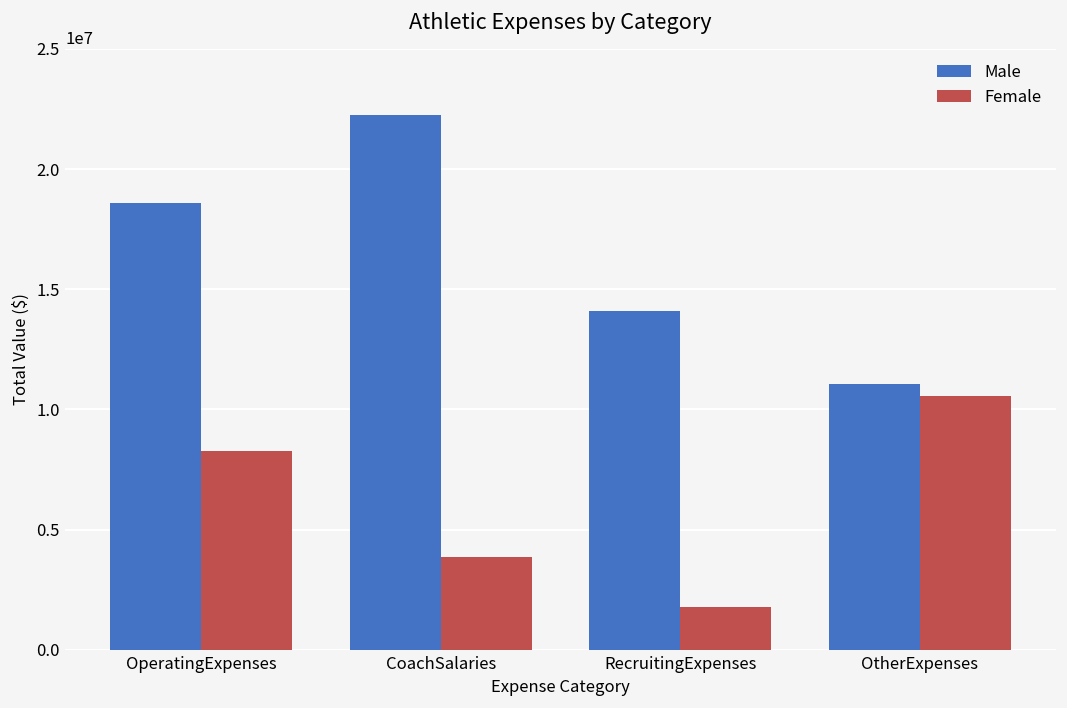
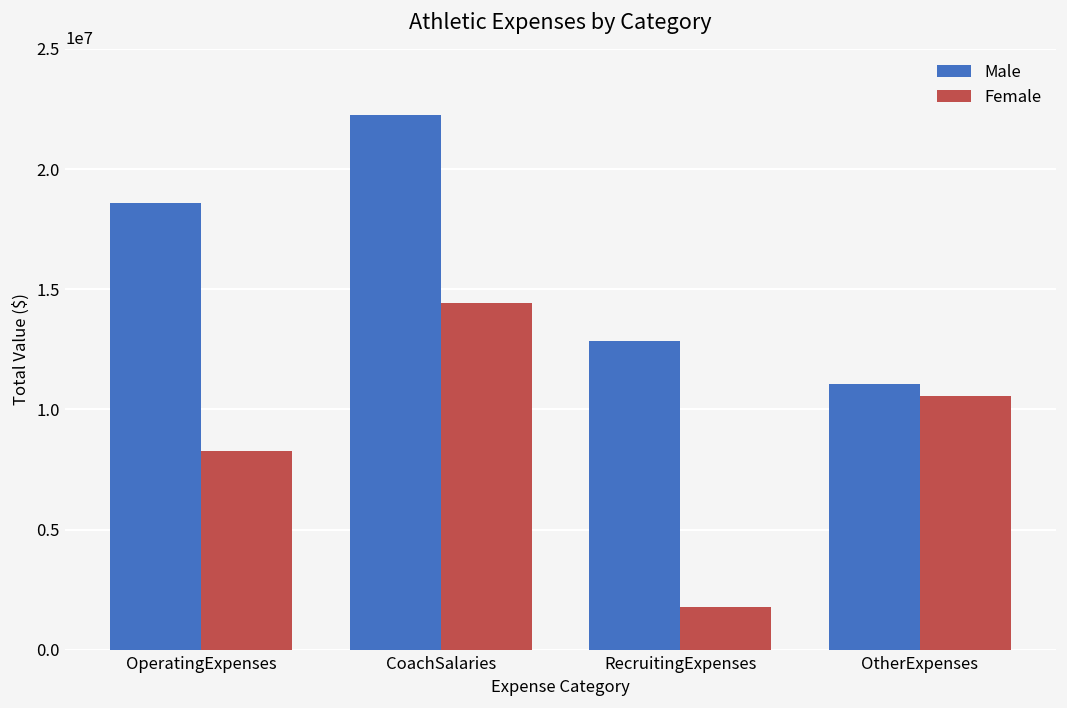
Female, CoachSalaries: 3900000 -> 14400000
Male, RecruitingExpenses: 14100000 -> 12800000
